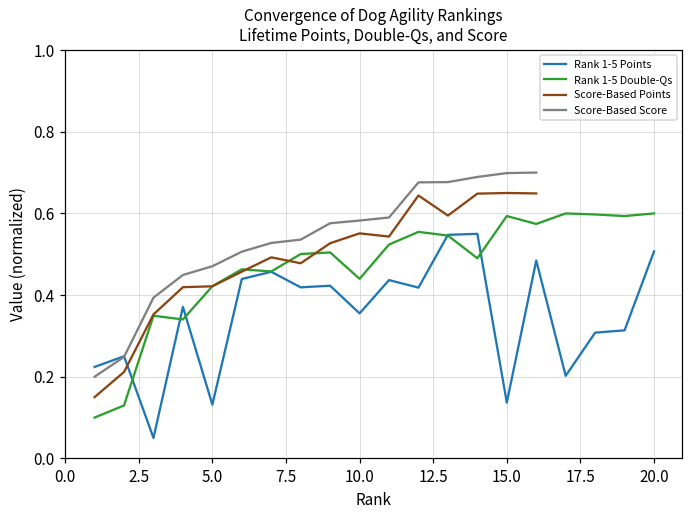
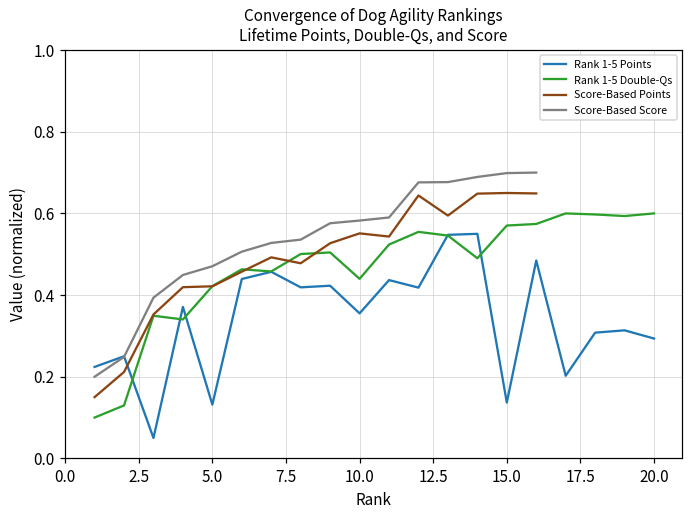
Rank 1-5 Double-Qs, 15.0: 0.59 -> 0.57
Rank 1-5 Points, 20.0: 0.51 -> 0.29
